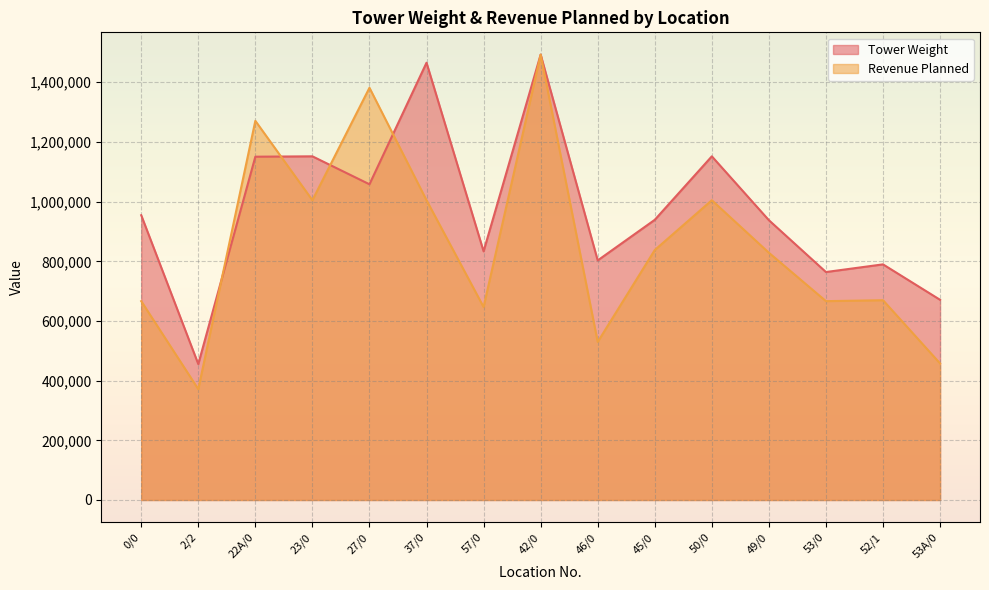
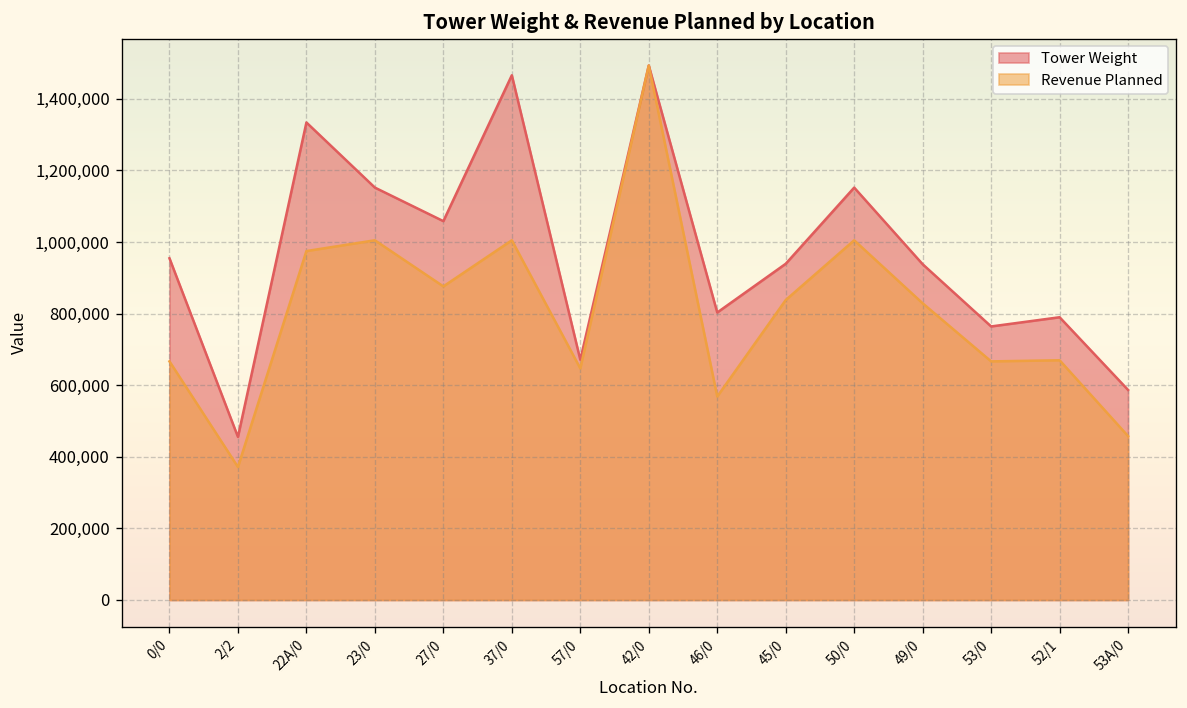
Tower Weight, 22A/0: 1,150,000 -> 1,330,000
Revenue Planned, 22A/0: 1,270,000 -> 970,000
Revenue Planned, 27/0: 1,380,000 -> 880,000
Tower Weight, 57/0: 830,000 -> 670,000
Revenue Planned, 46/0: 530,000 -> 570,000
Tower Weight, 53A/0: 670,000 -> 590,000
